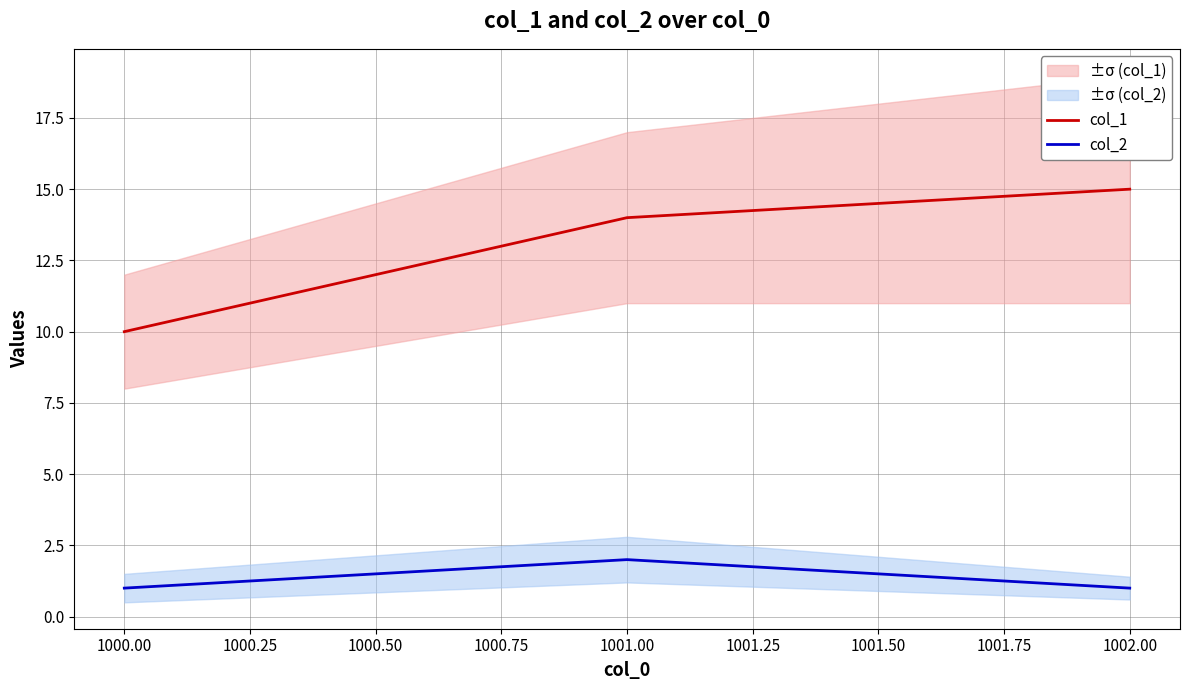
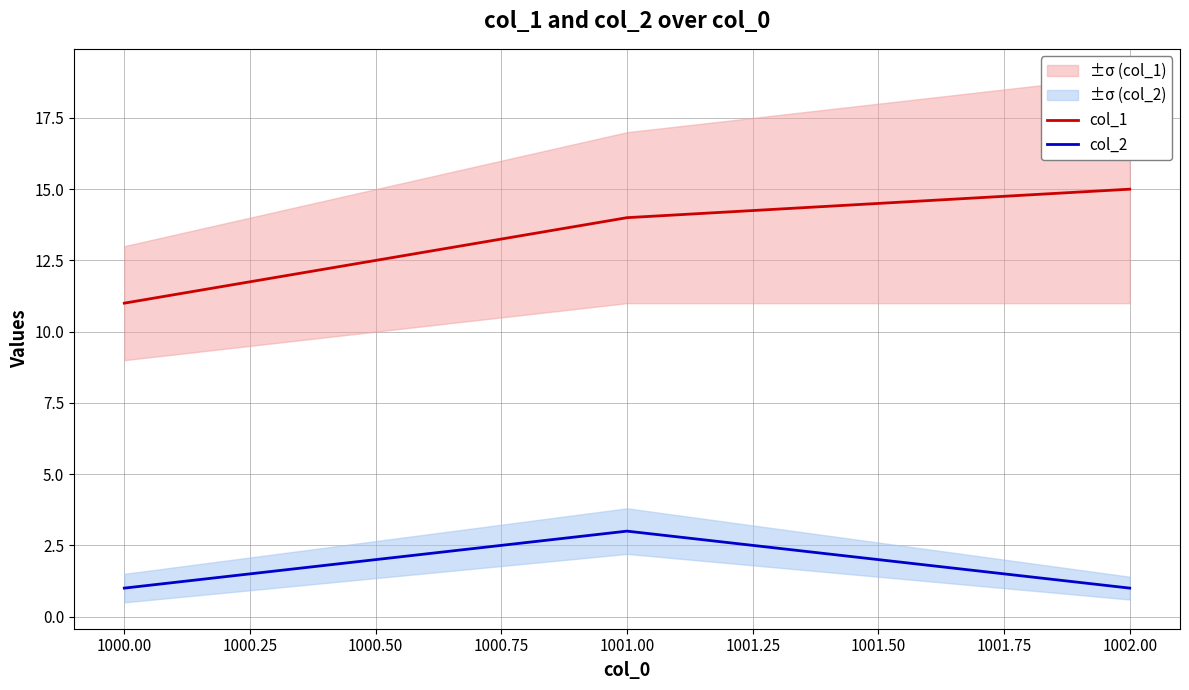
col_1, 1000.00: 10 -> 11
col_2, 1001.00: 2 -> 3
